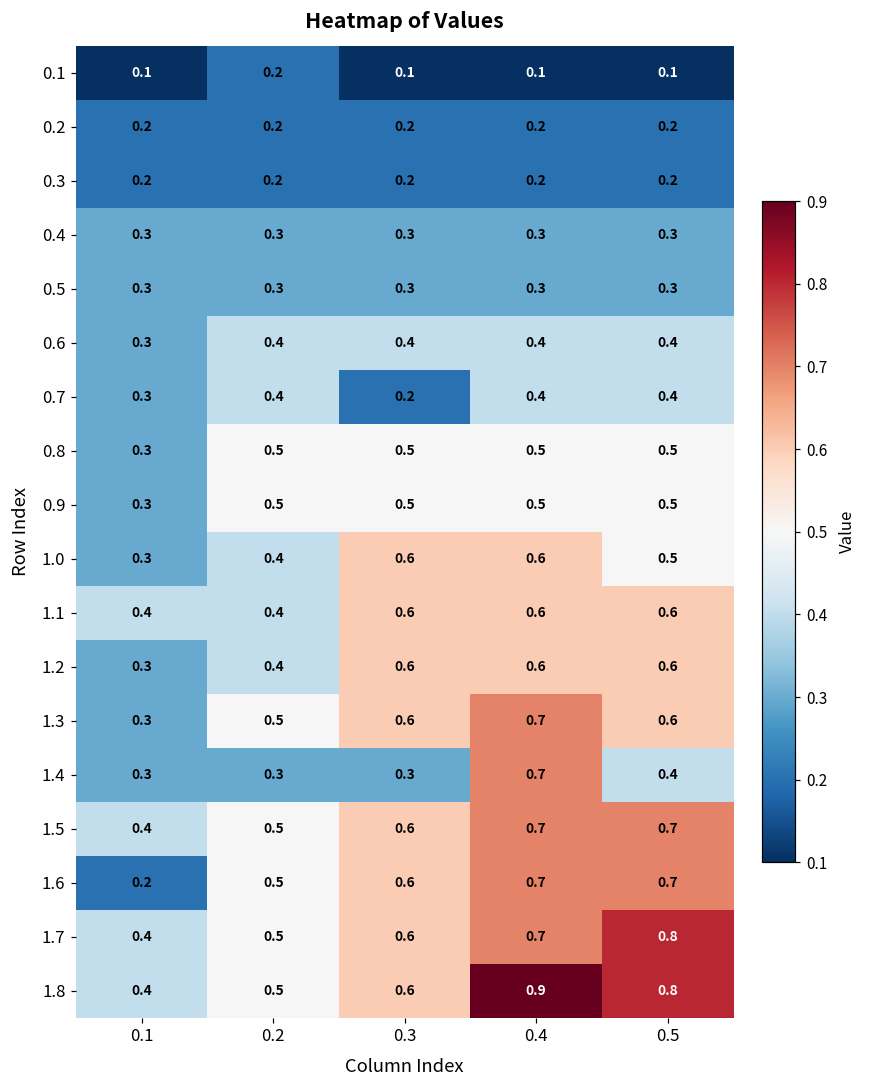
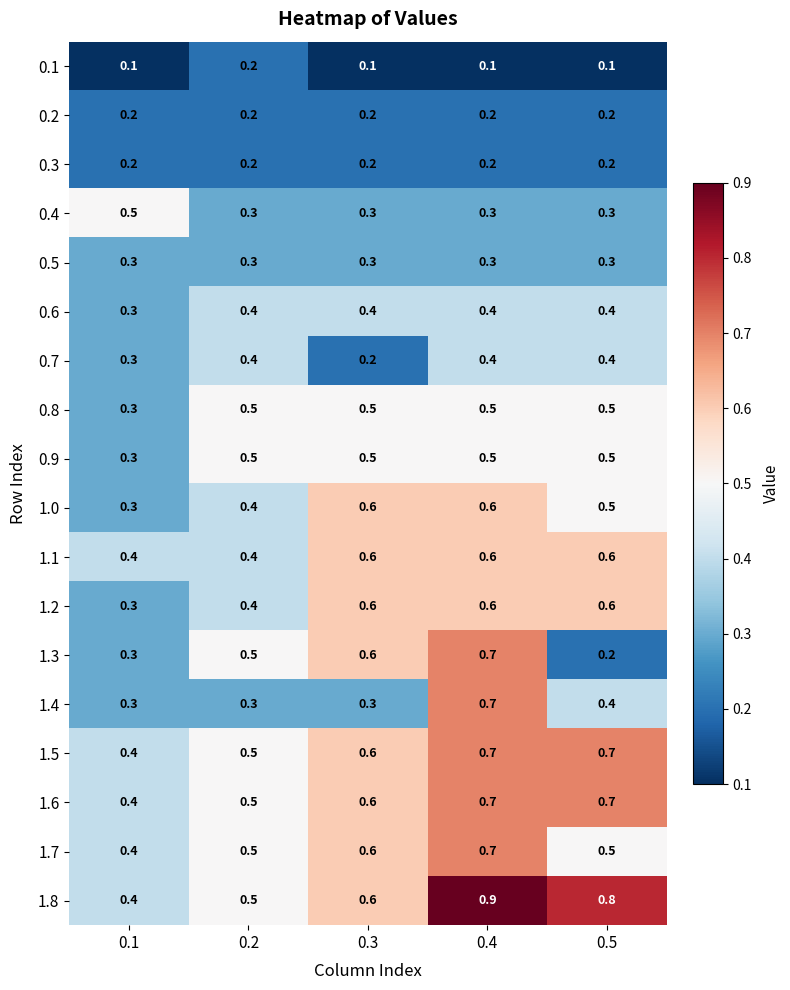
0.4, 0.1: 0.3 -> 0.5
1.3, 0.5: 0.6 -> 0.2
1.6, 0.1: 0.2 -> 0.4
1.7, 0.5: 0.8 -> 0.5
